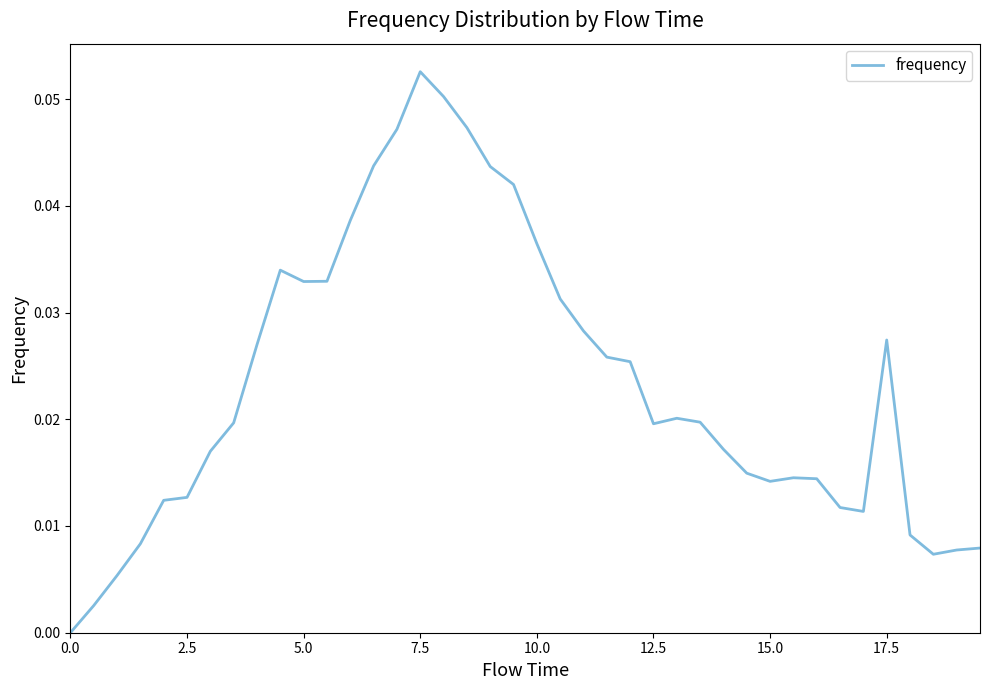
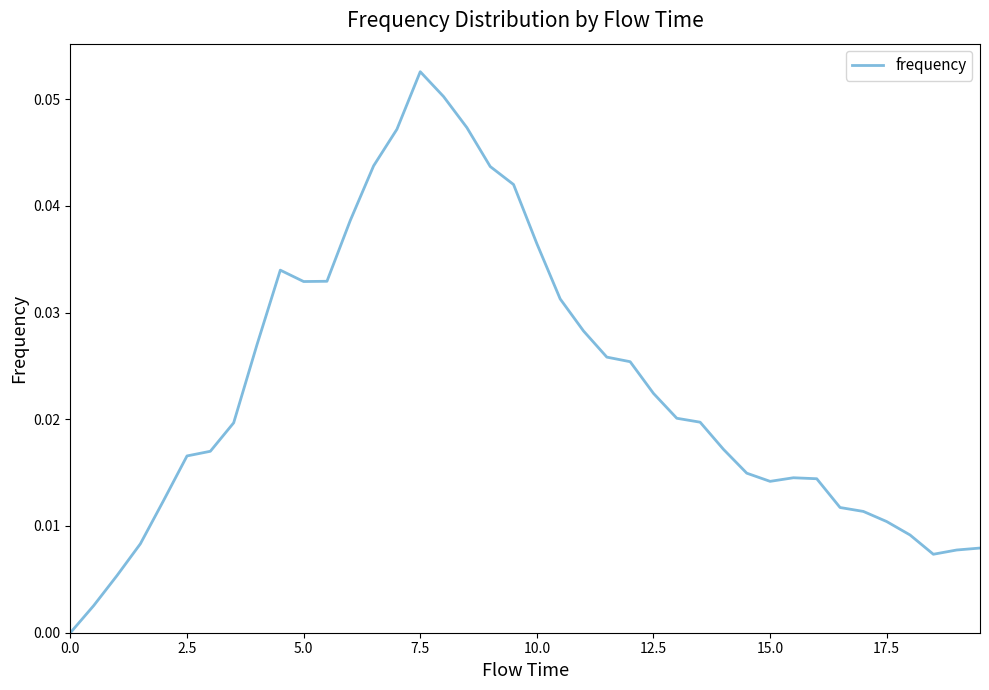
2.5: 0.0127 -> 0.0166
12.5: 0.0196 -> 0.0224
17.5: 0.0274 -> 0.0104
